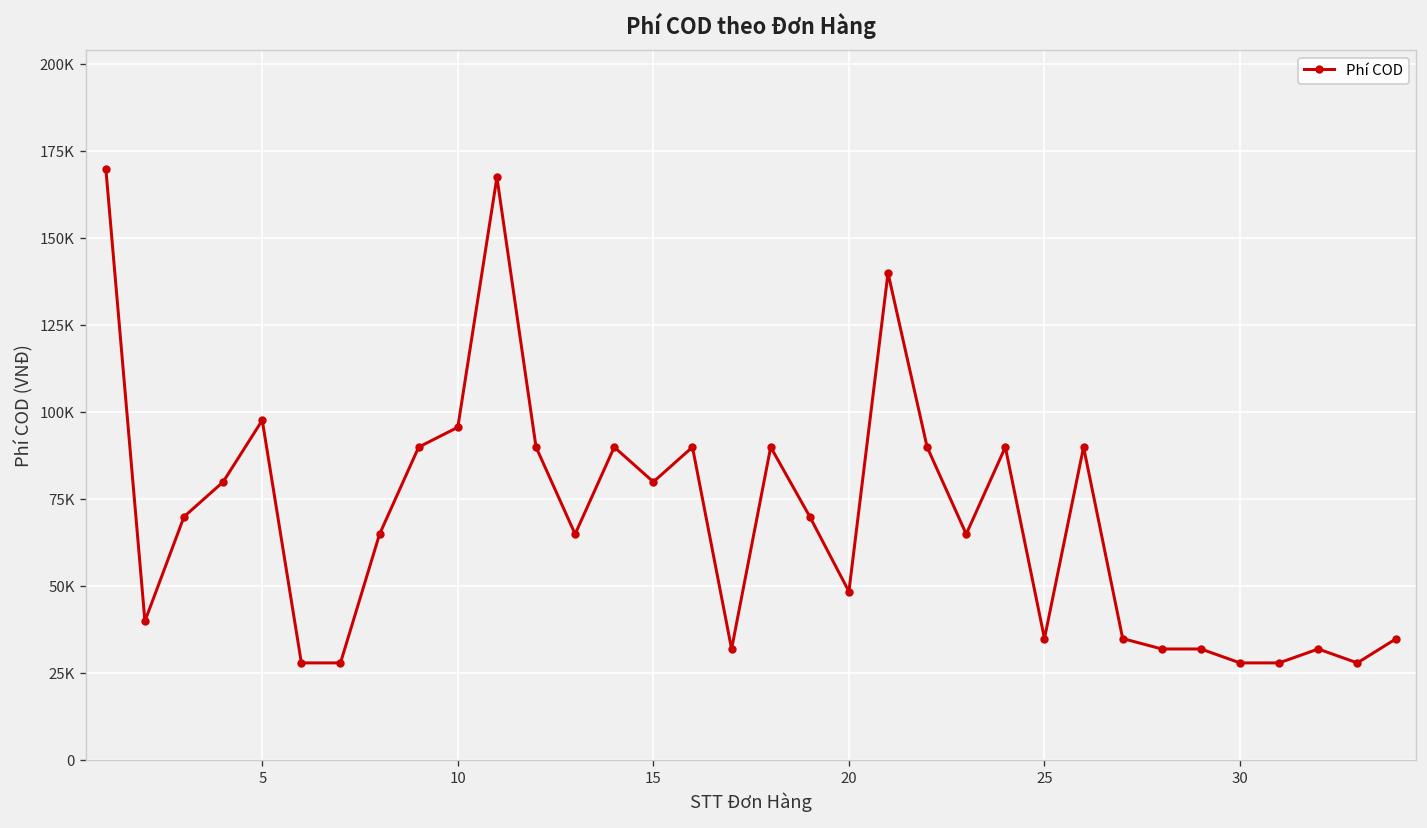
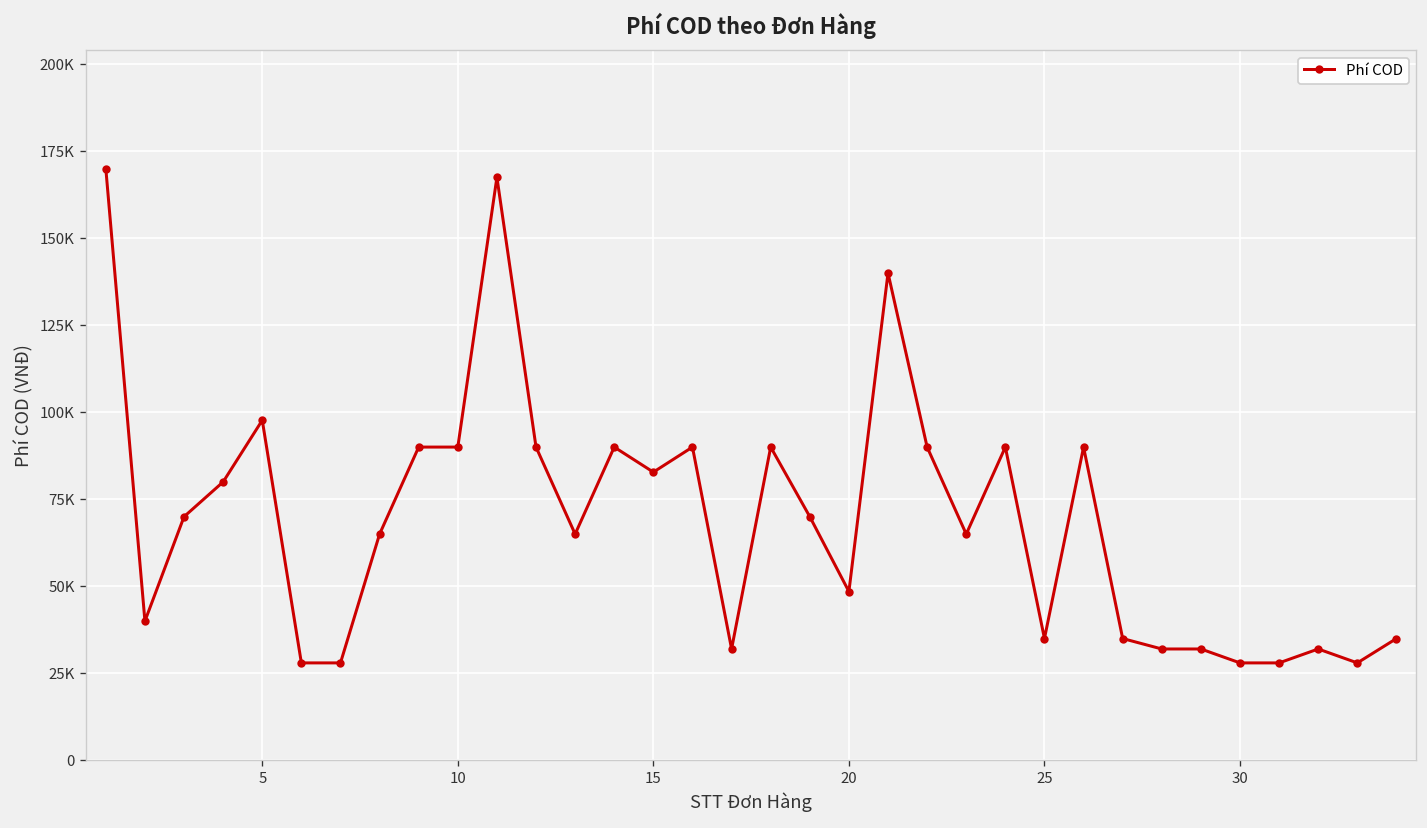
10: 96000 -> 90000
15: 80000 -> 83000
